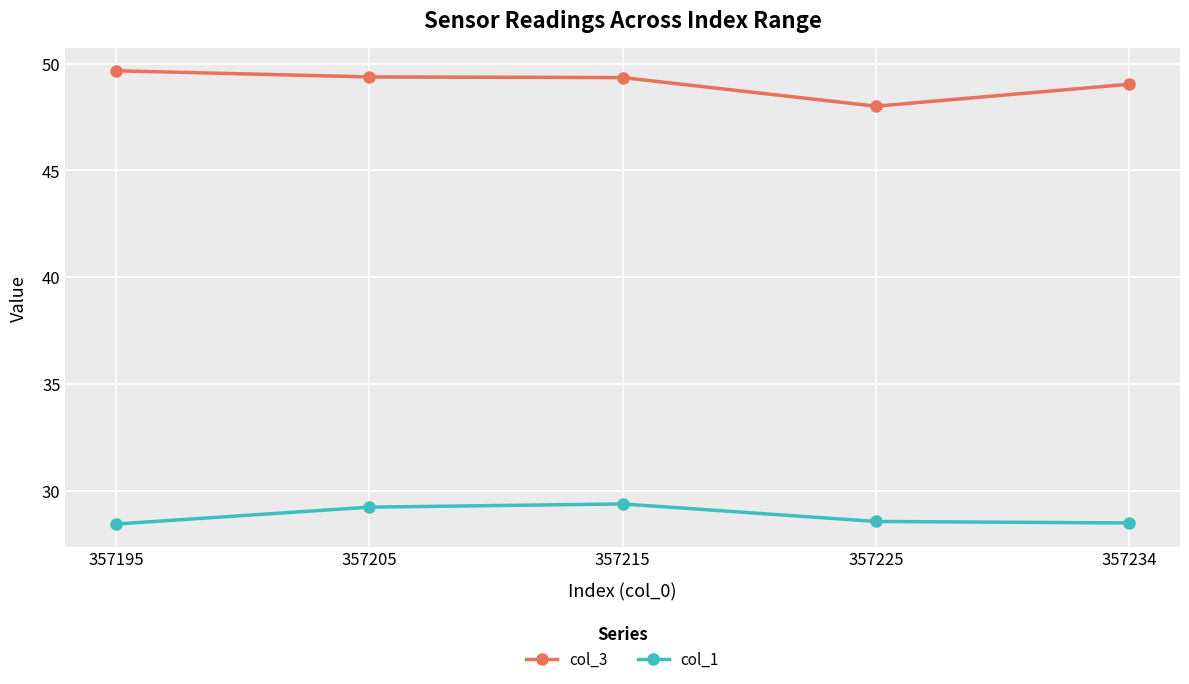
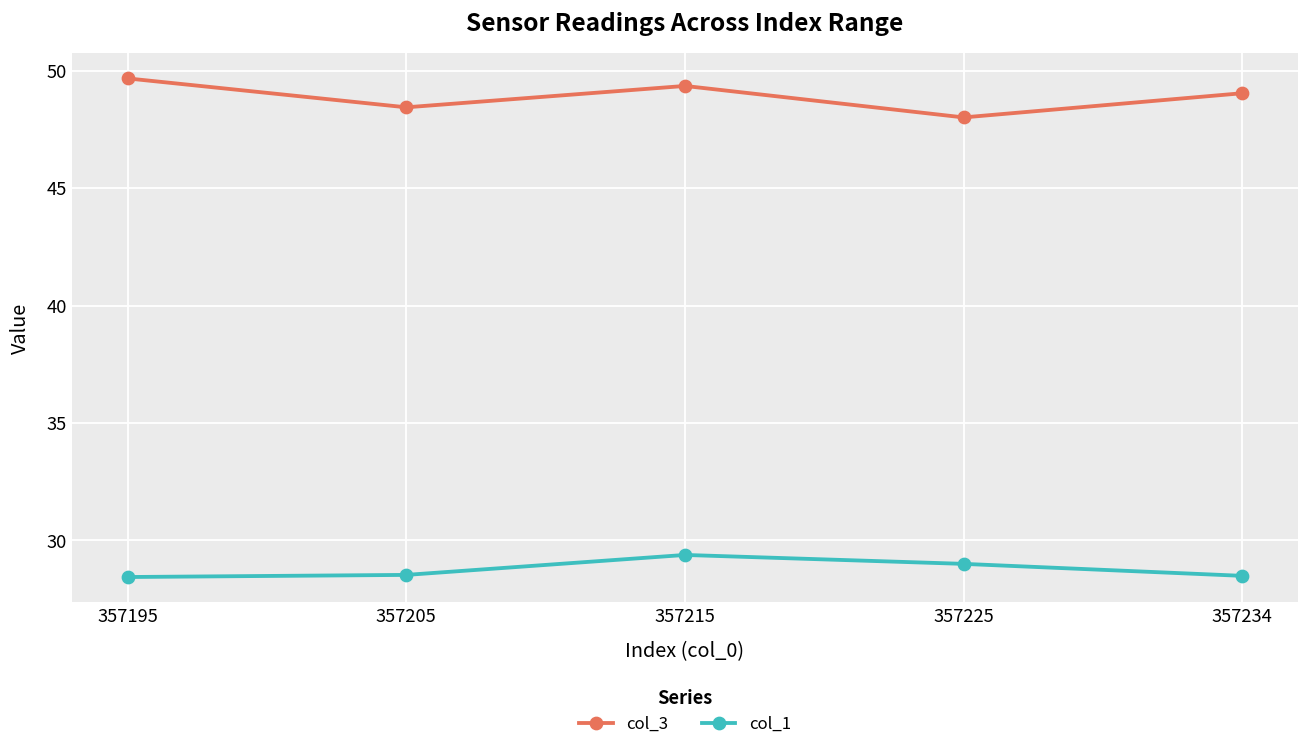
col_3, 357205: 49.4 -> 48.4
col_1, 357205: 29.2 -> 28.5
col_1, 357225: 28.6 -> 29.0
